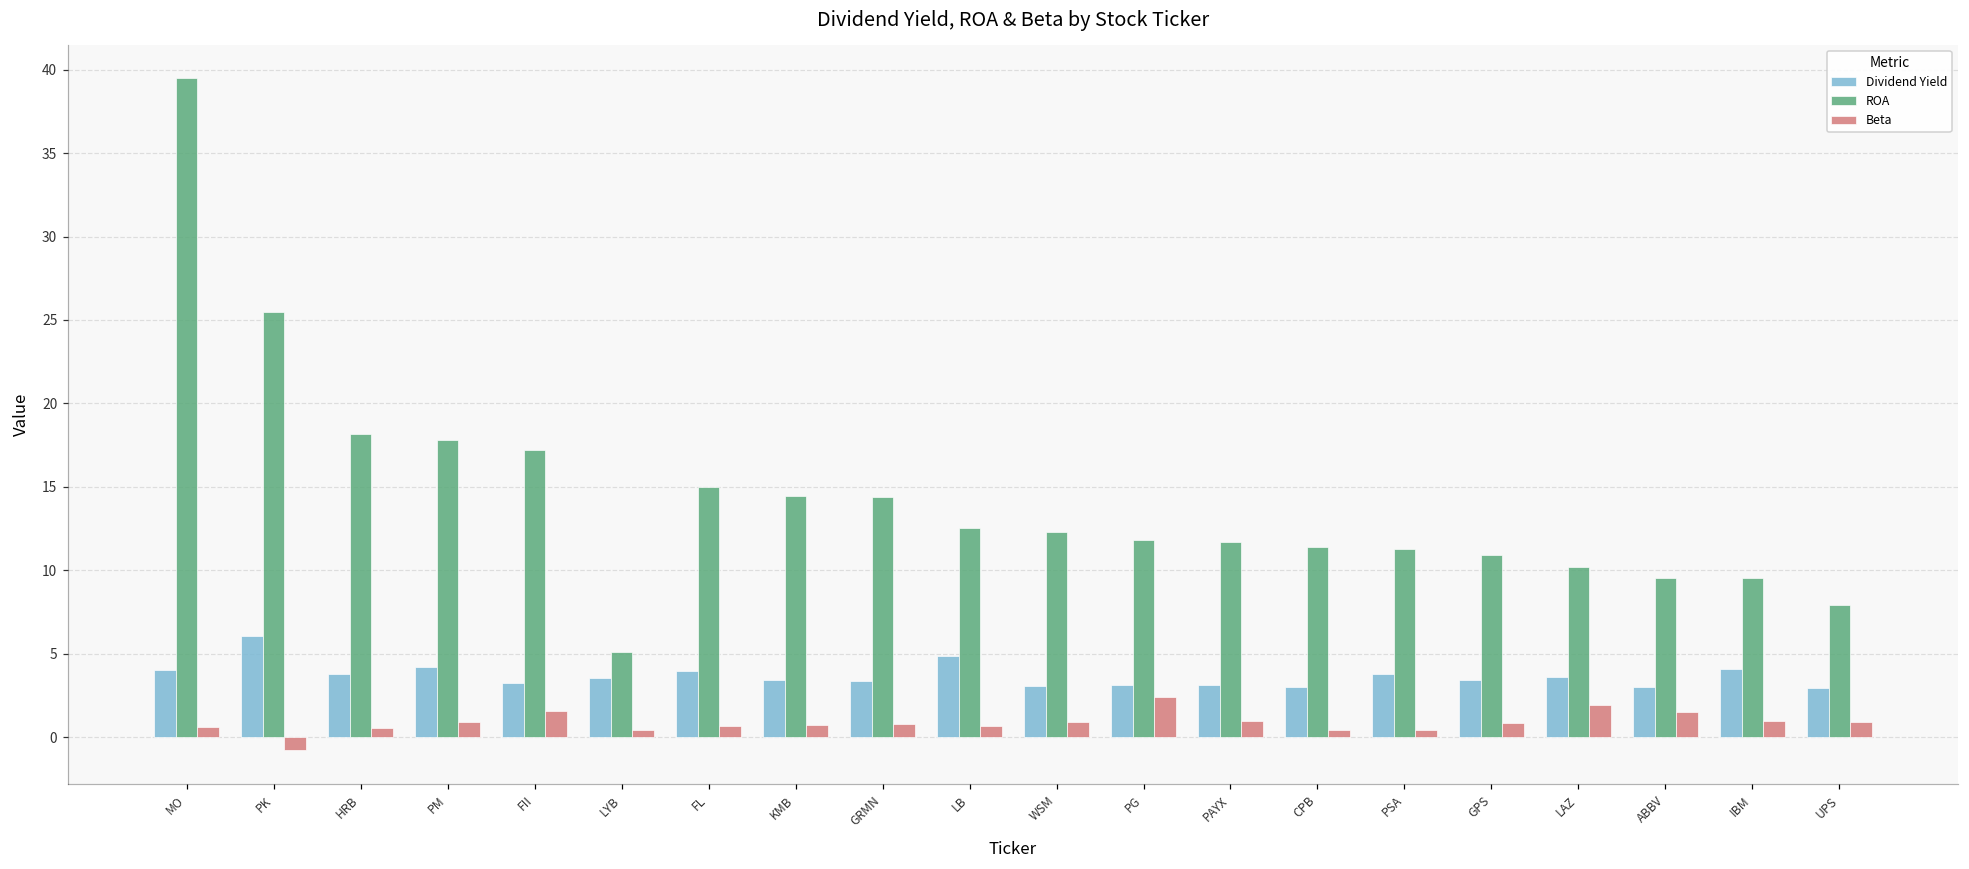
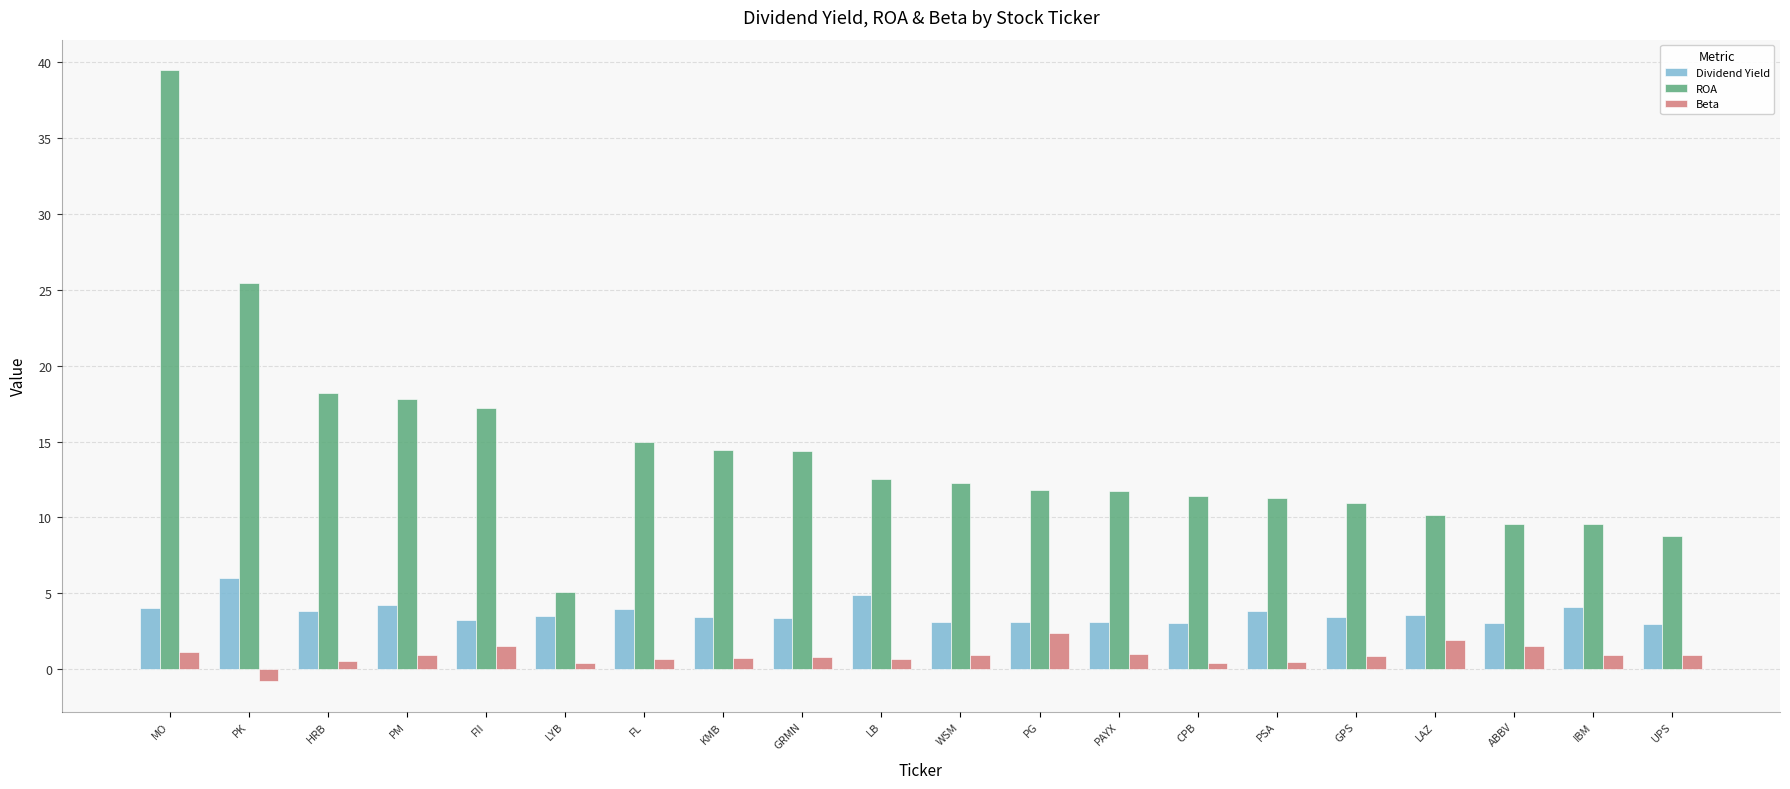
Beta, MO: 0.6 -> 1.2
ROA, UPS: 7.9 -> 8.8
